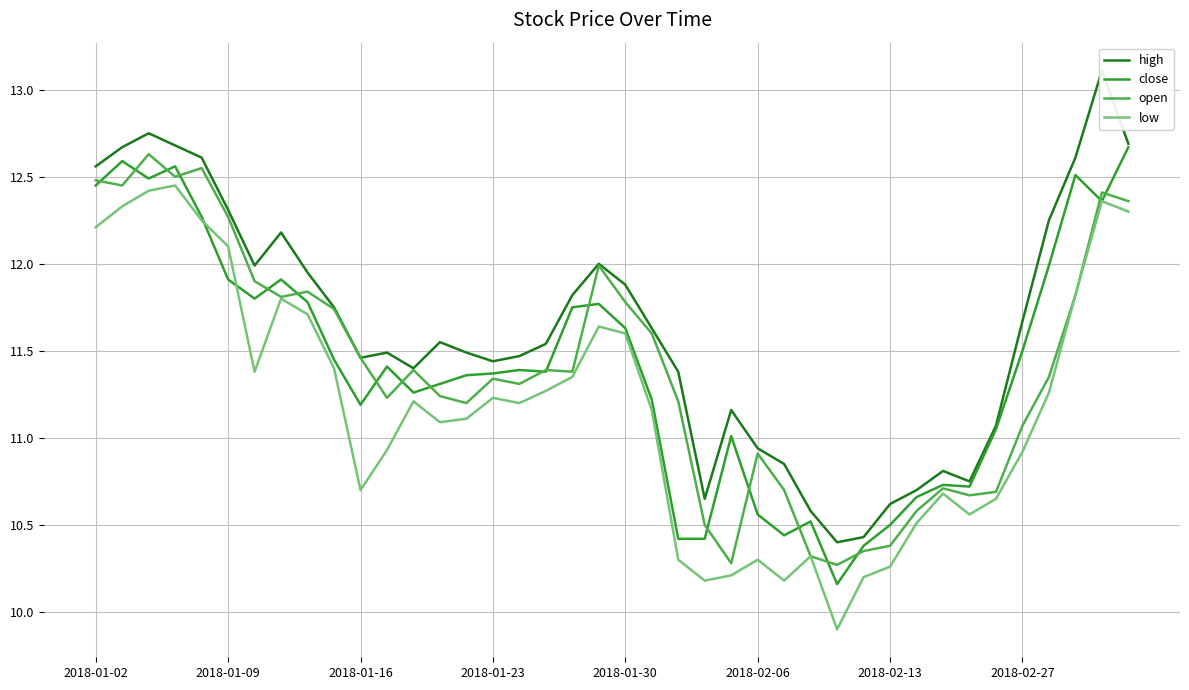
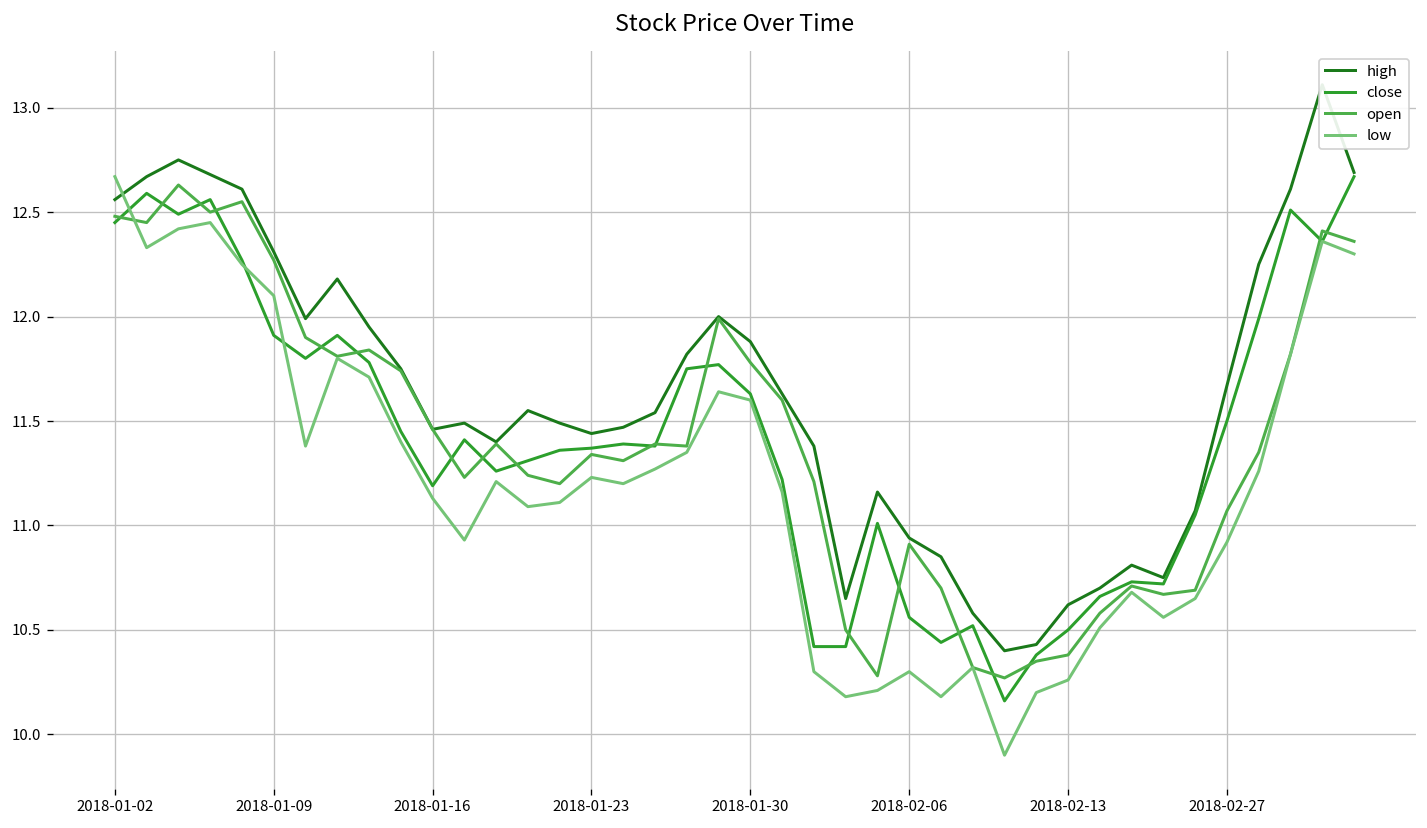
low, 2018-01-02: 12.21 -> 12.67
low, 2018-01-16: 10.70 -> 11.13
